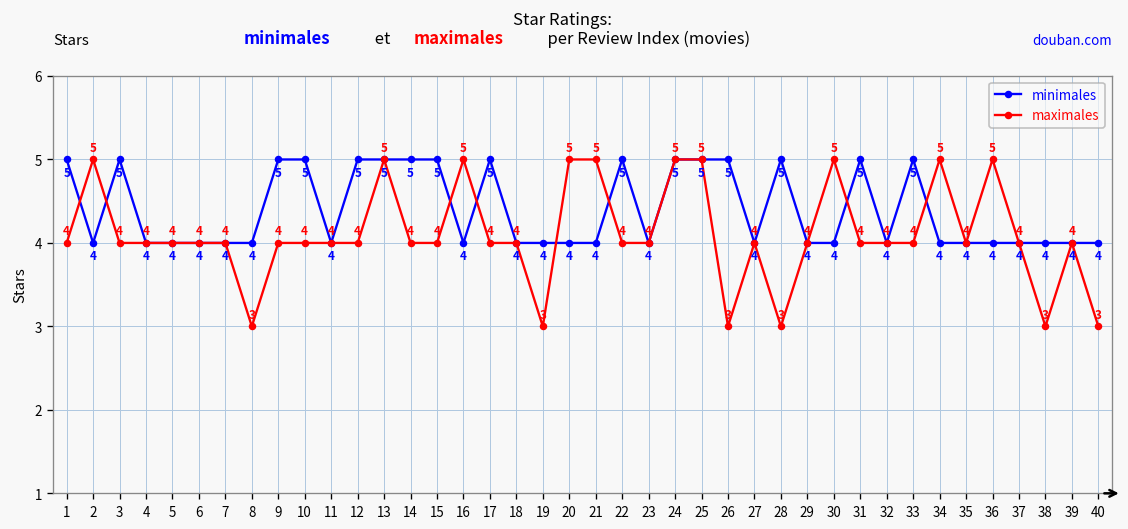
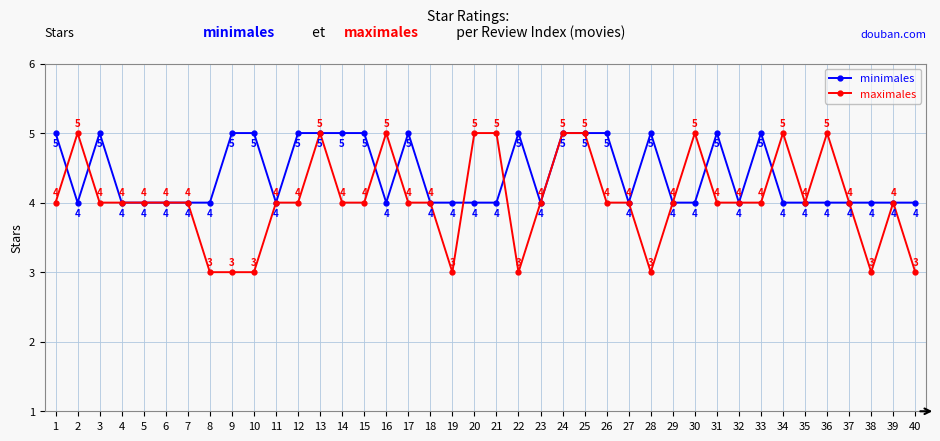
maximales, 9: 4 -> 3
maximales, 10: 4 -> 3
maximales, 22: 4 -> 3
maximales, 26: 3 -> 4
